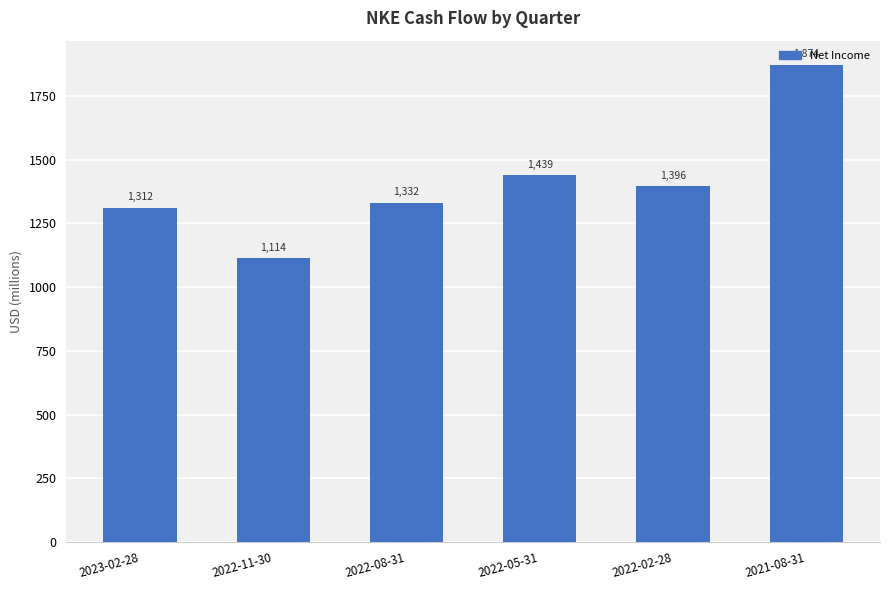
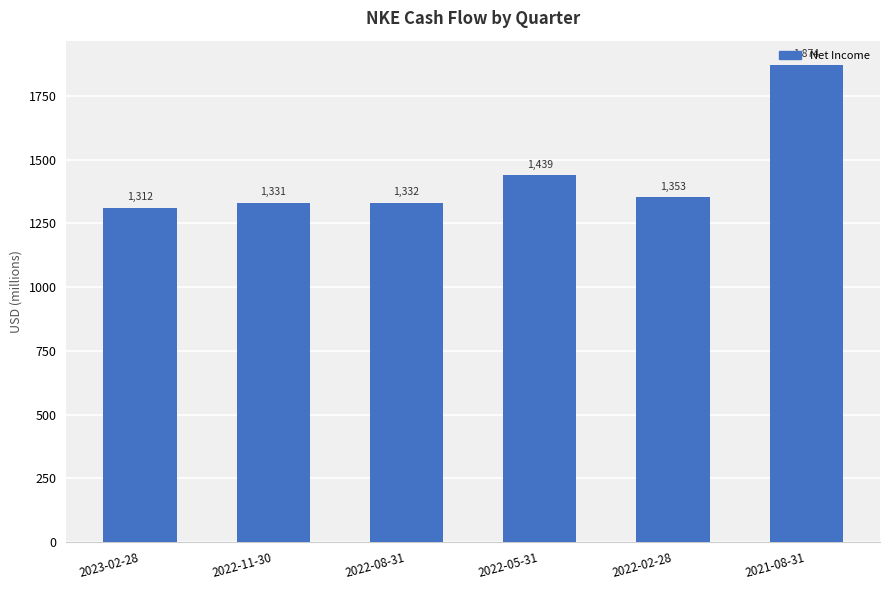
2022-11-30: 1,114 -> 1,331
2022-02-28: 1,396 -> 1,353
